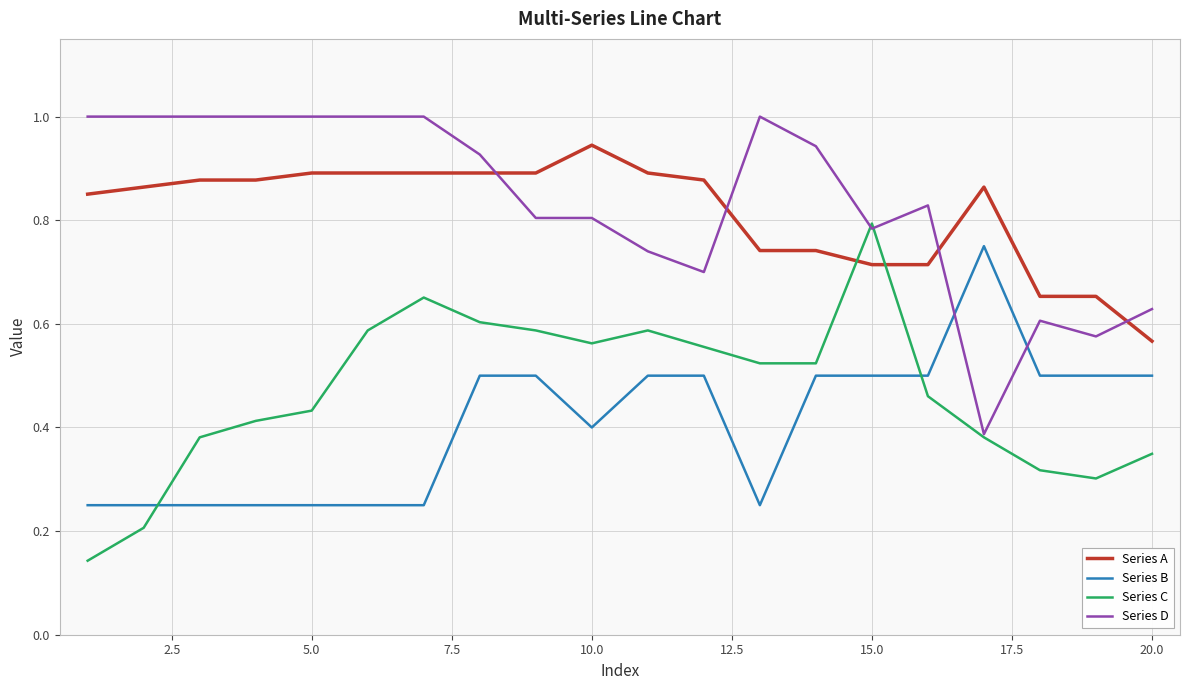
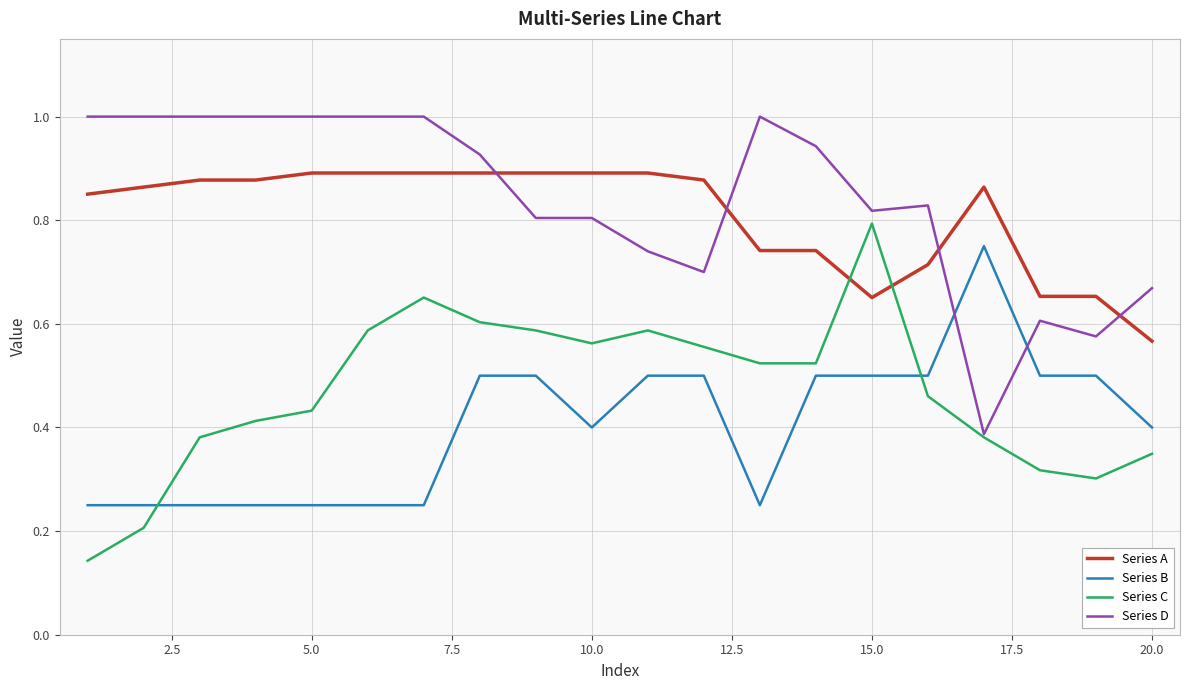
Series A, 10.0: 0.94 -> 0.89
Series A, 15.0: 0.71 -> 0.65
Series D, 15.0: 0.78 -> 0.82
Series B, 20.0: 0.5 -> 0.4
Series D, 20.0: 0.63 -> 0.67
